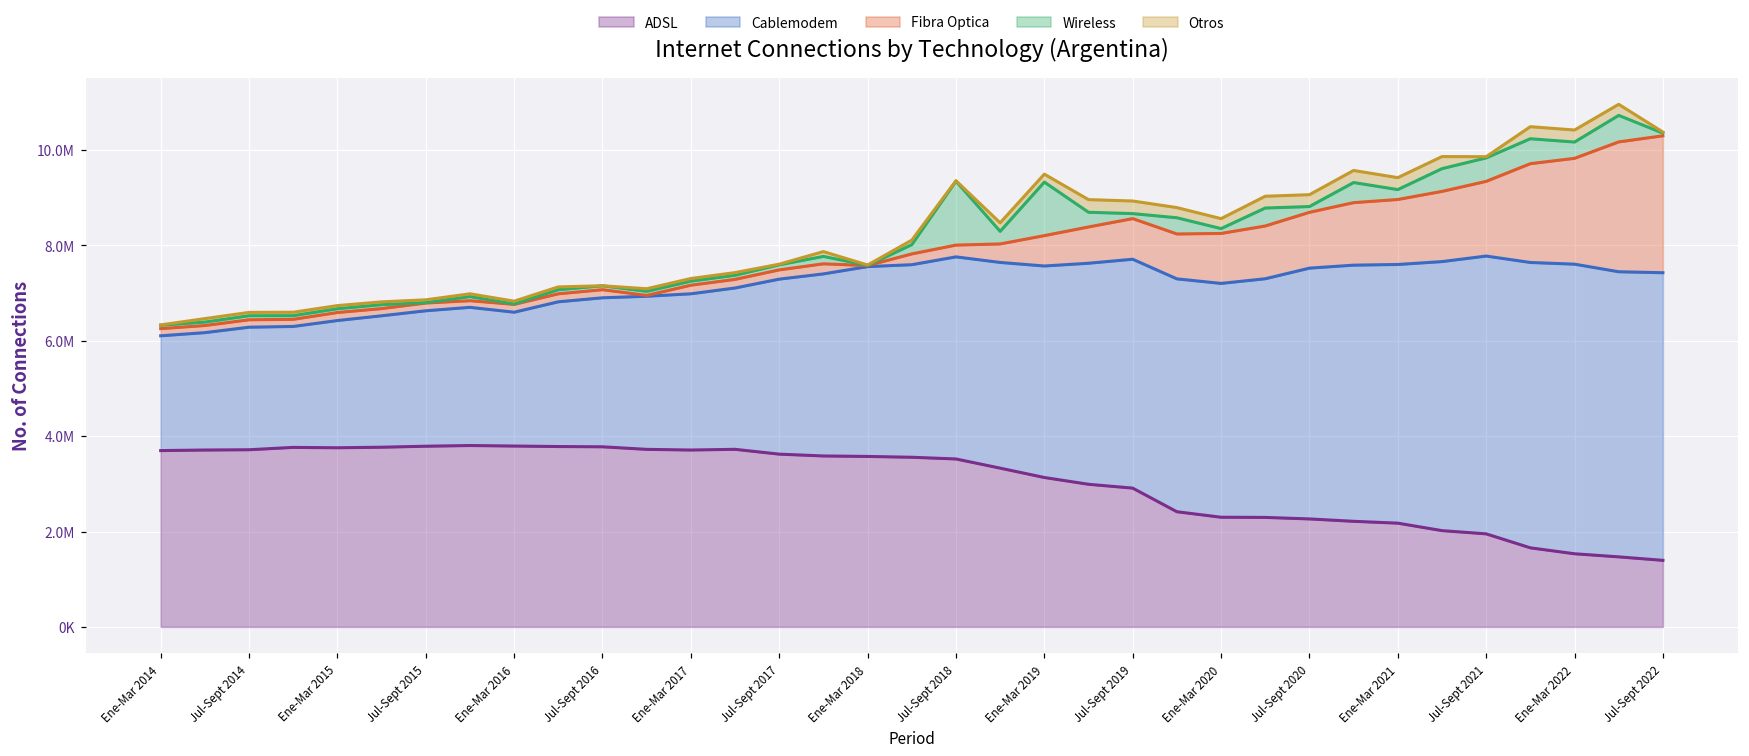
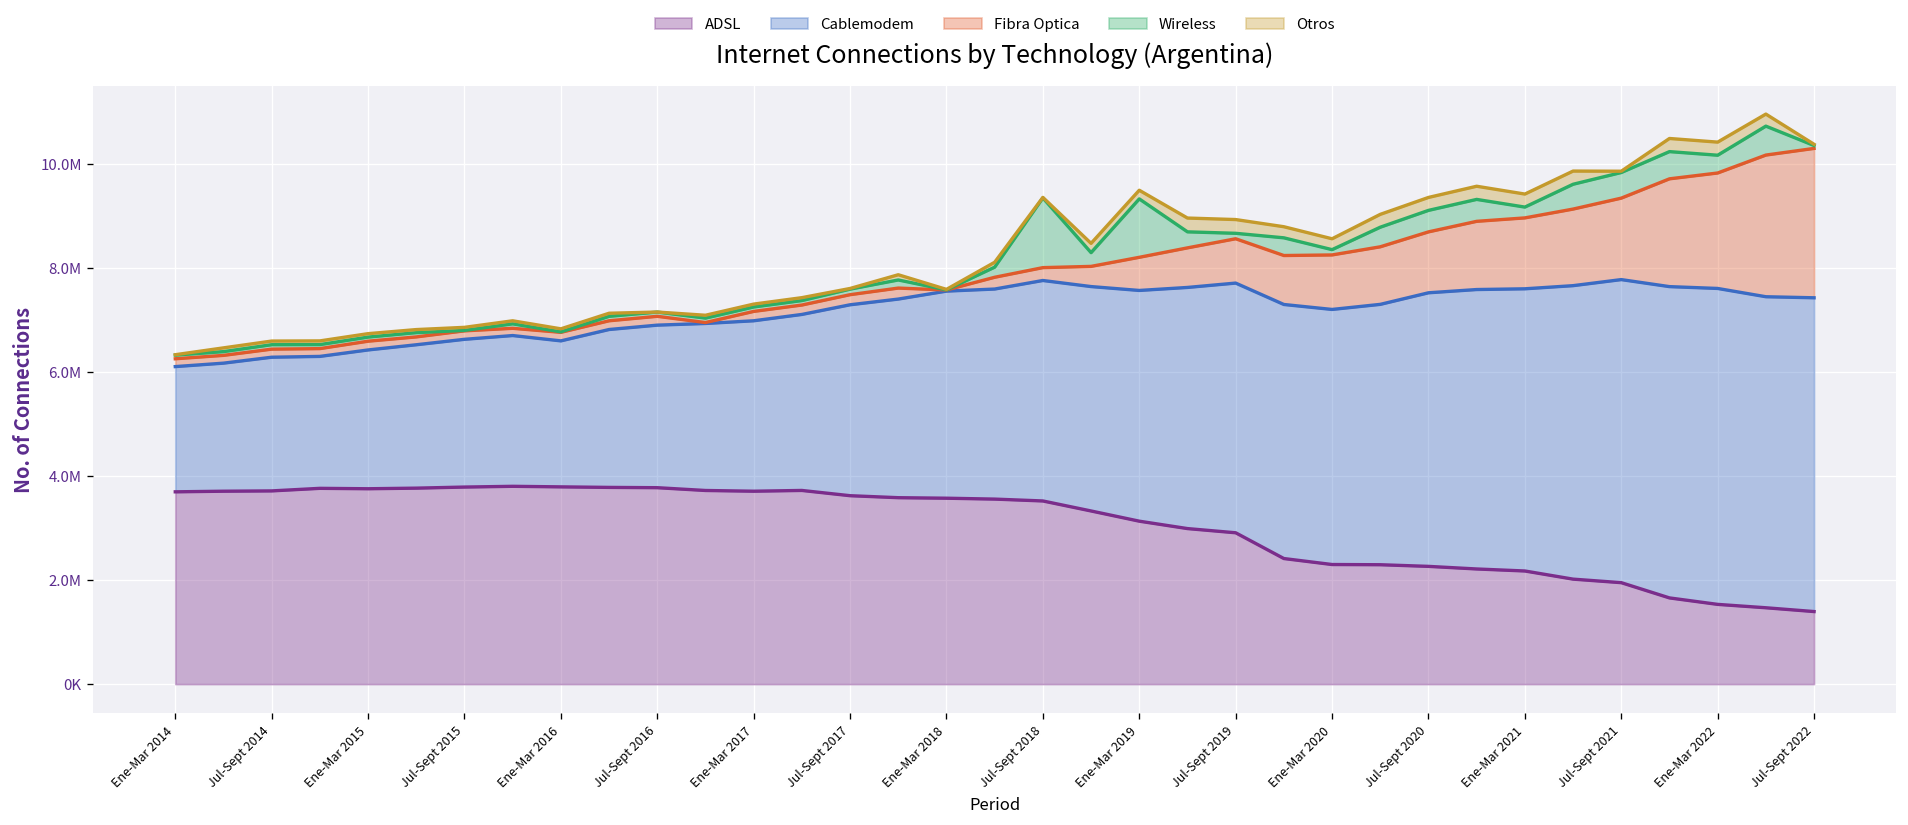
Wireless, Jul-Sept 2020: 100000 -> 400000
